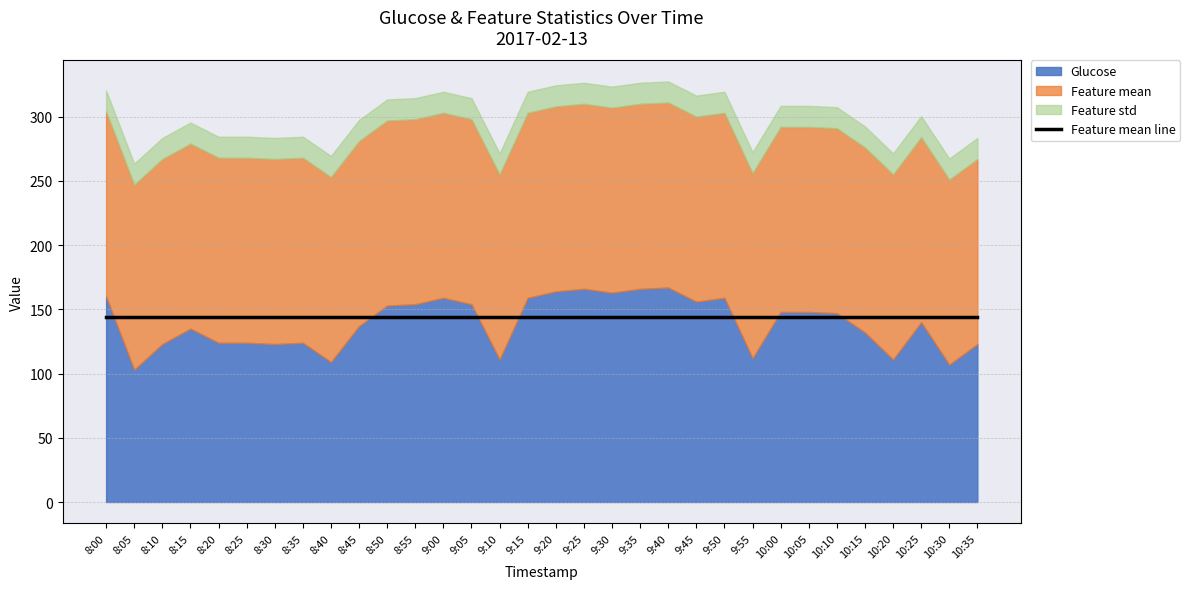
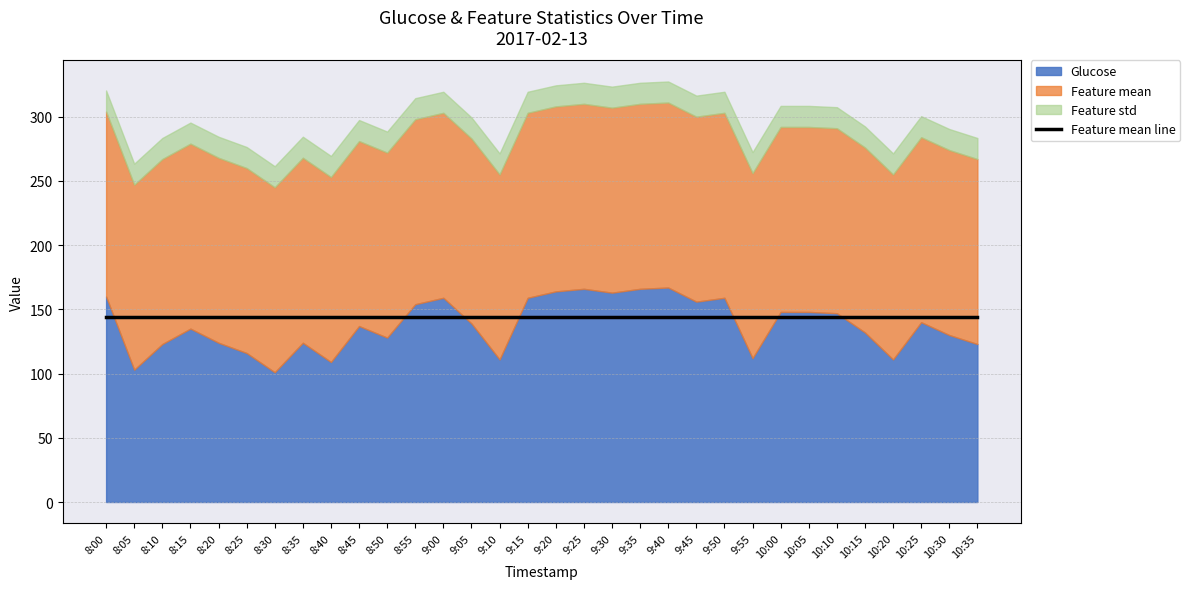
Glucose, 8:25: 124 -> 116
Glucose, 8:30: 123 -> 101
Glucose, 8:50: 153 -> 128
Glucose, 9:05: 154 -> 139
Glucose, 10:30: 107 -> 130
